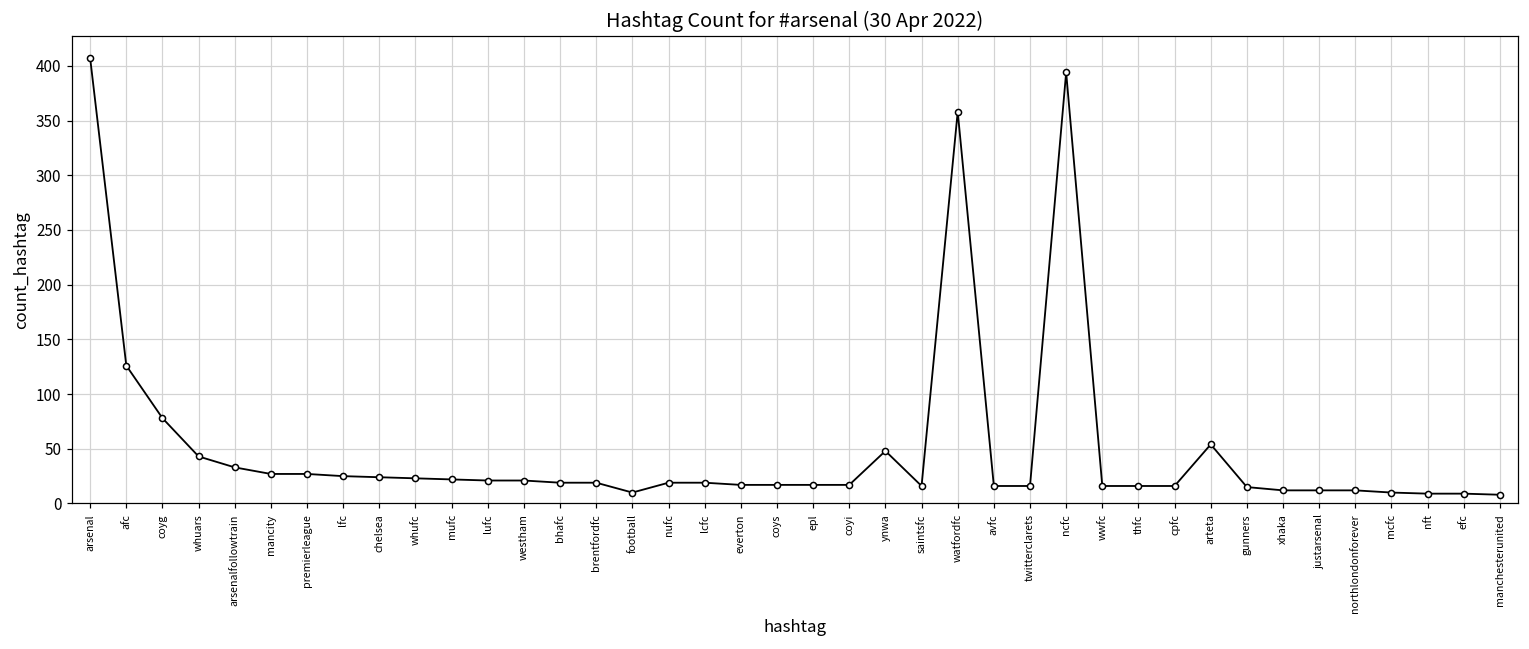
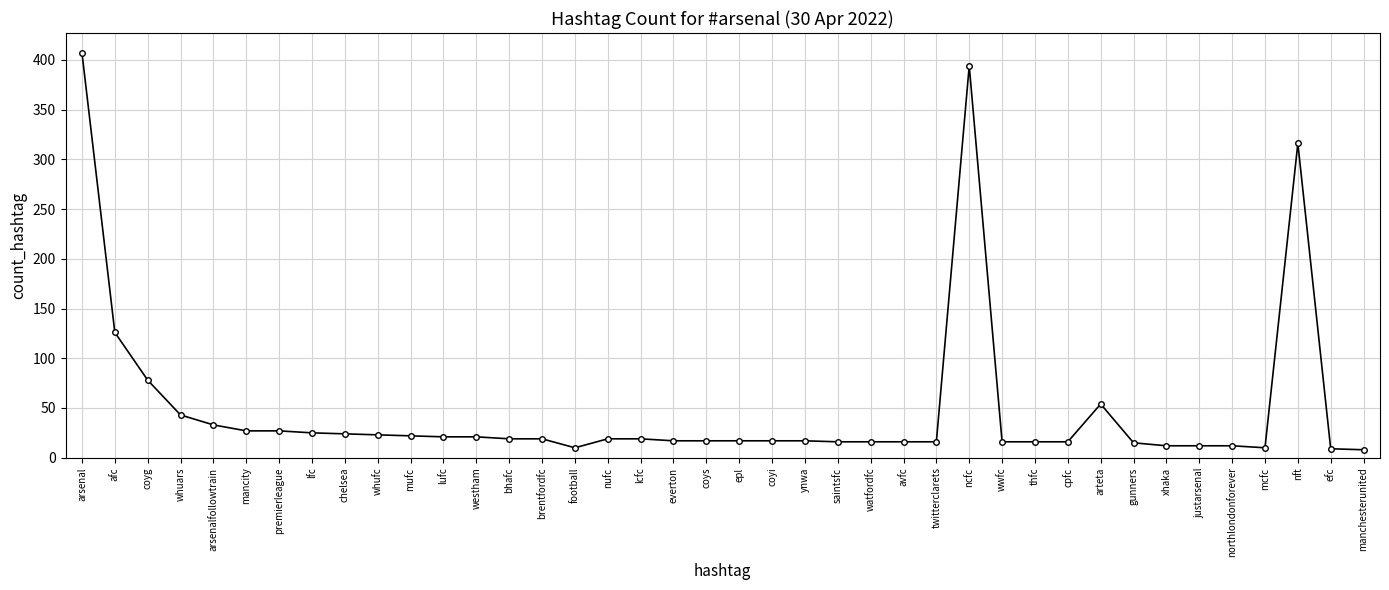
ynwa: 50 -> 20
watfordfc: 360 -> 20
nft: 10 -> 320
